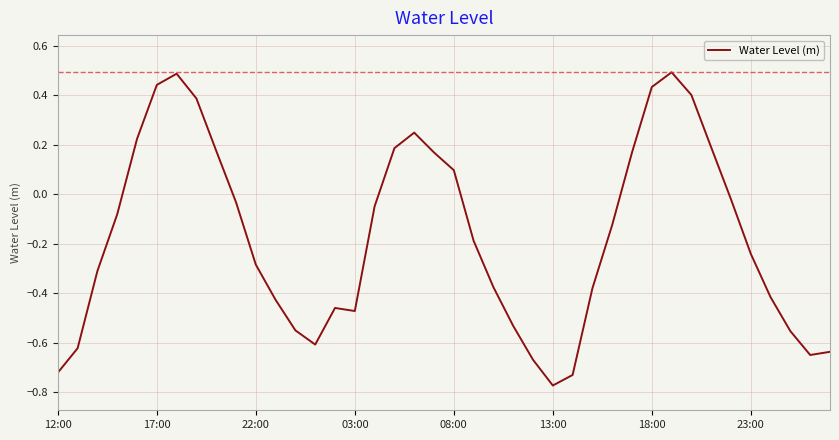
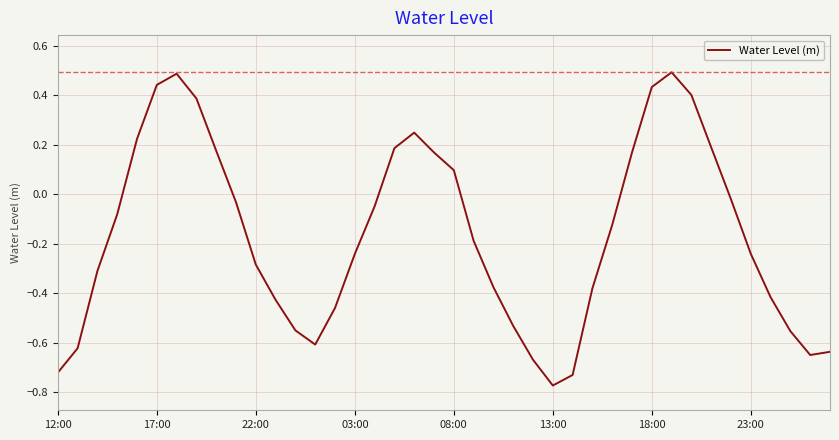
03:00: -0.47 -> -0.24
